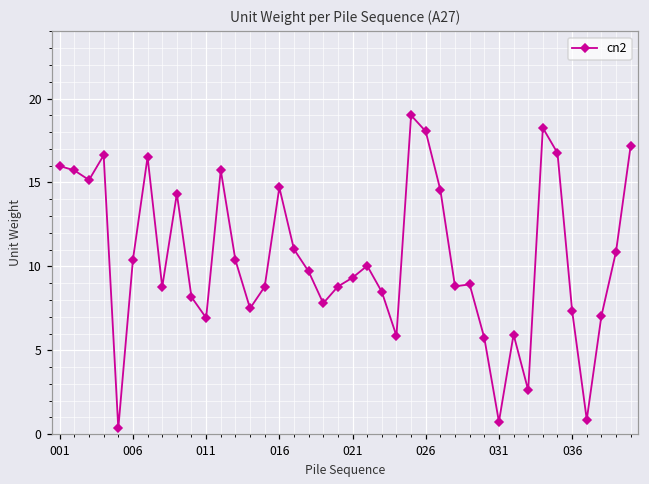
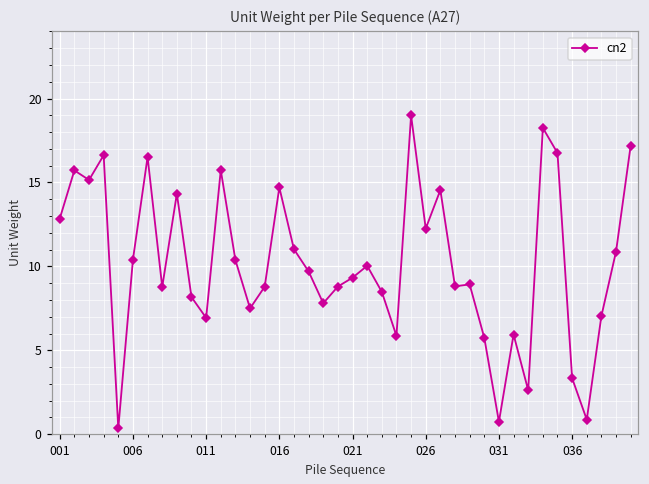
001: 16.0 -> 12.8
026: 18.0 -> 12.3
036: 7.4 -> 3.3
